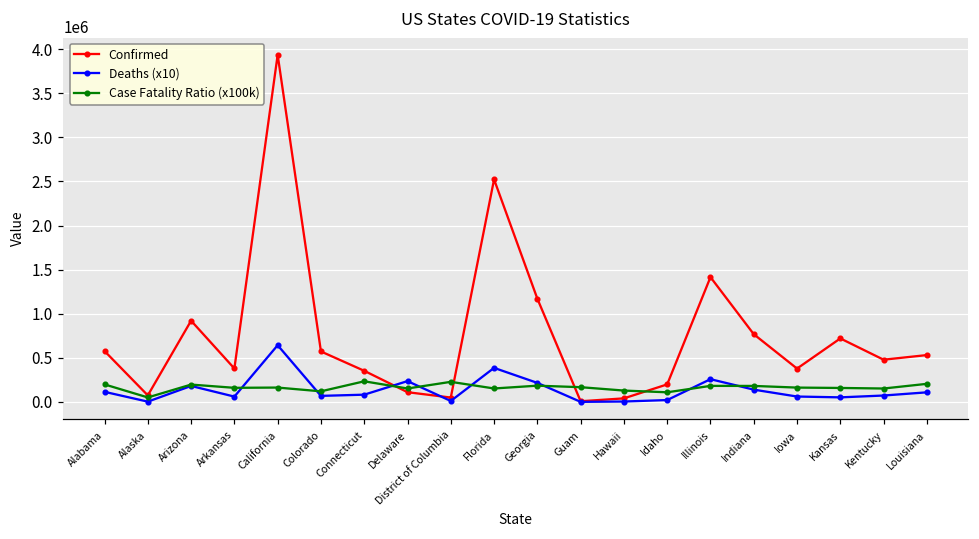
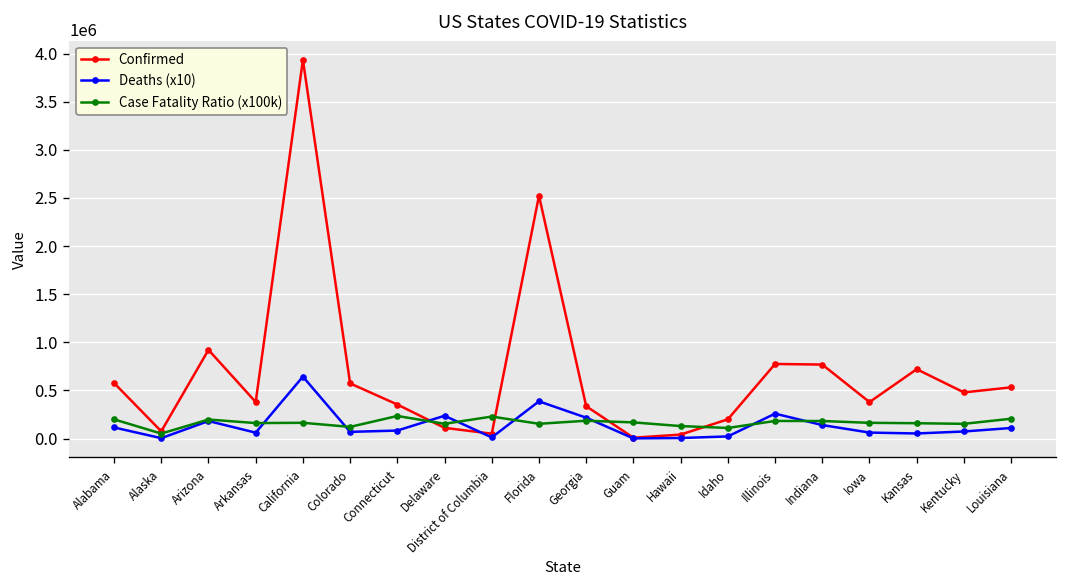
Confirmed, Georgia: 1200000 -> 300000
Confirmed, Illinois: 1400000 -> 800000
